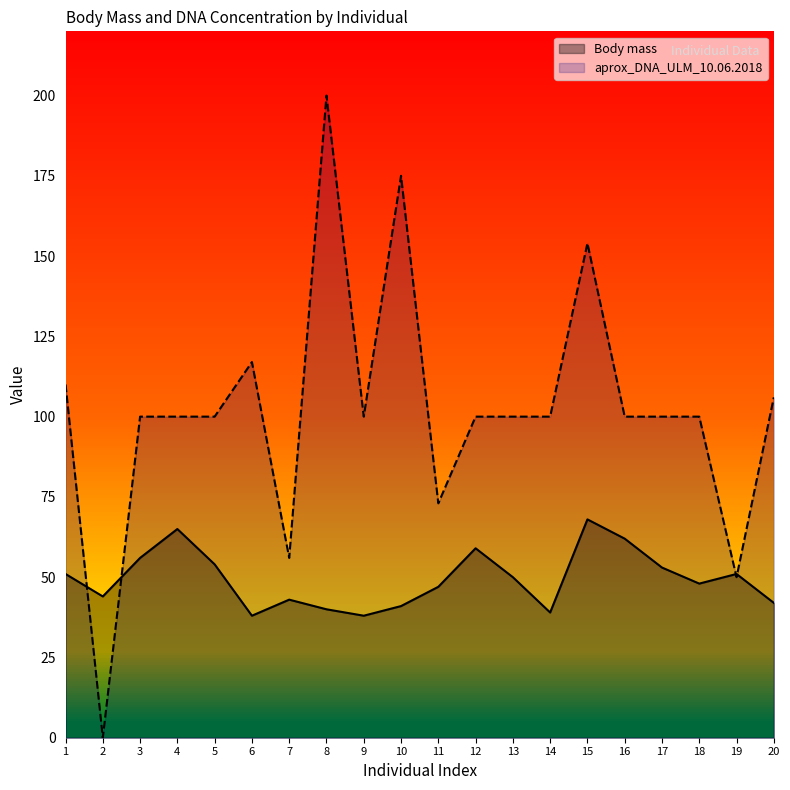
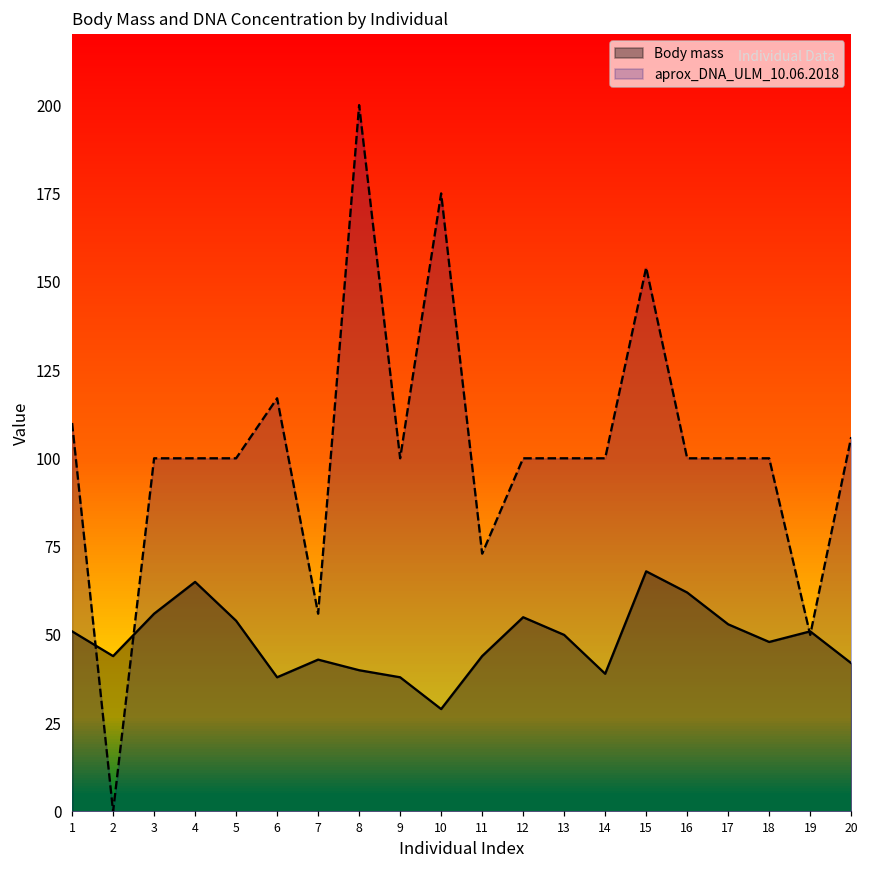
Body mass, 10: 41 -> 29
Body mass, 11: 47 -> 44
Body mass, 12: 59 -> 55
